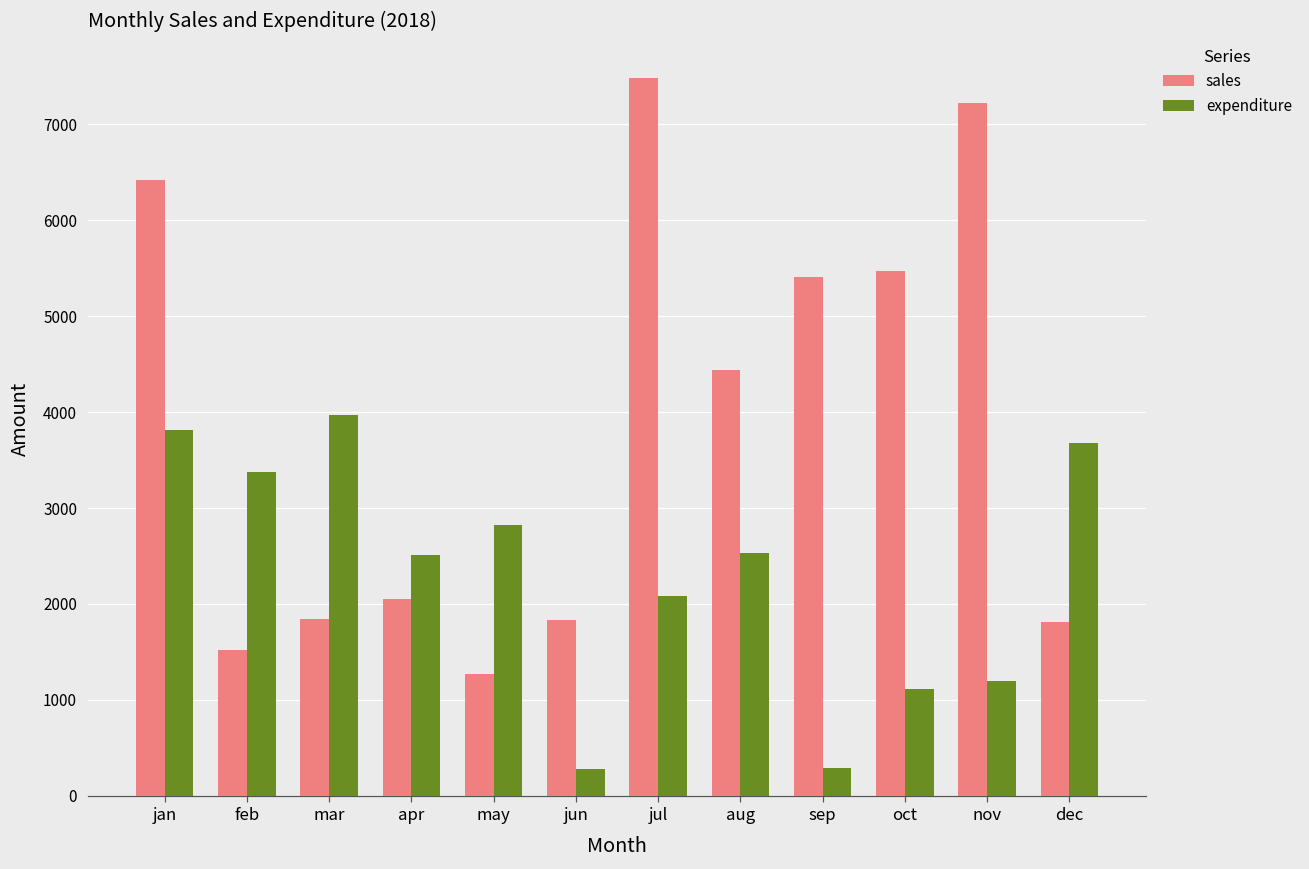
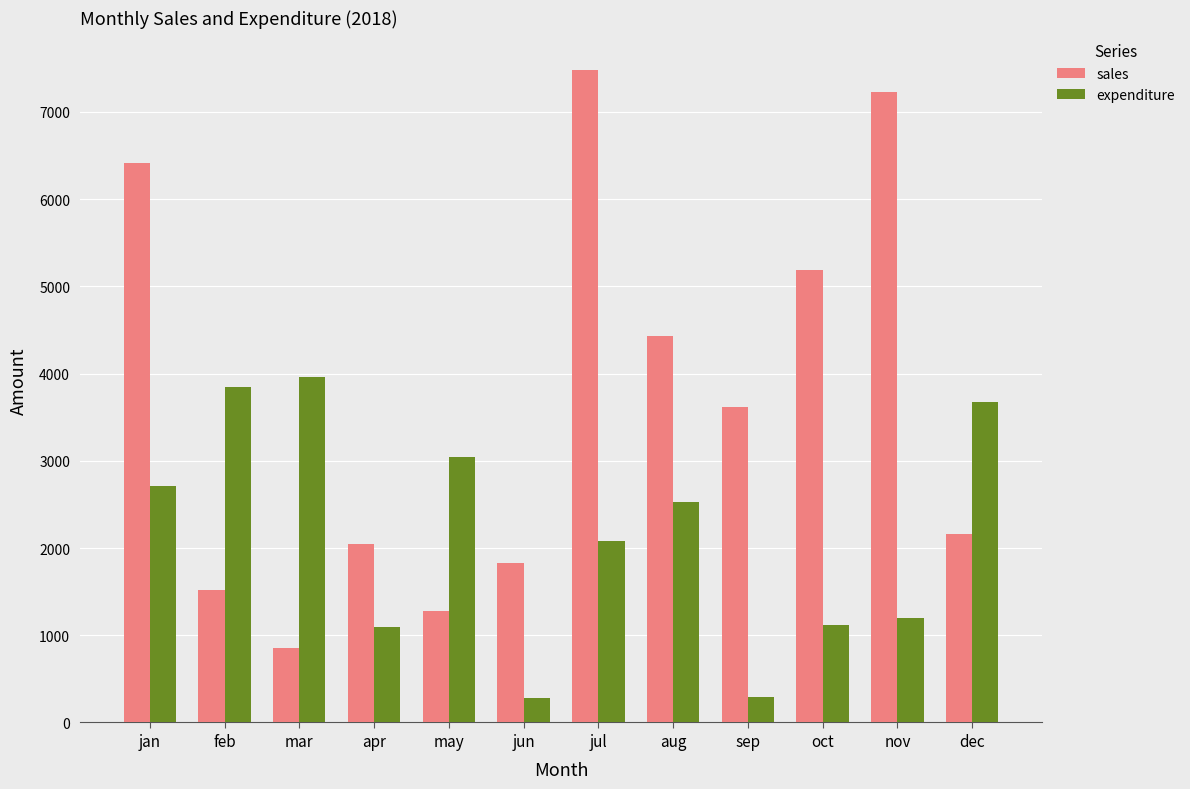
expenditure, jan: 3800 -> 2700
expenditure, feb: 3400 -> 3800
sales, mar: 1800 -> 900
expenditure, apr: 2500 -> 1100
expenditure, may: 2800 -> 3000
sales, sep: 5400 -> 3600
sales, oct: 5500 -> 5200
sales, dec: 1800 -> 2200
